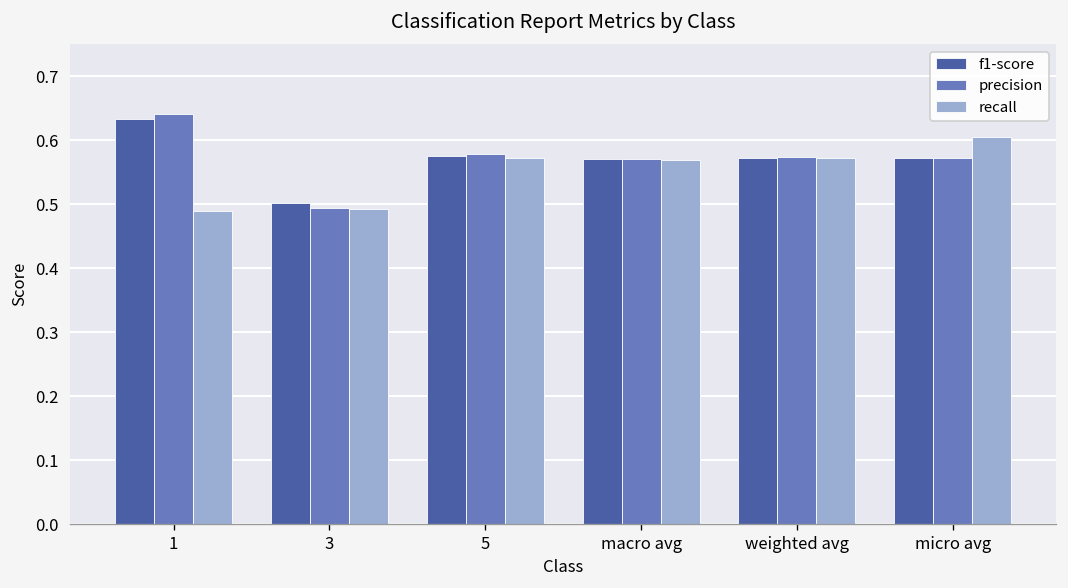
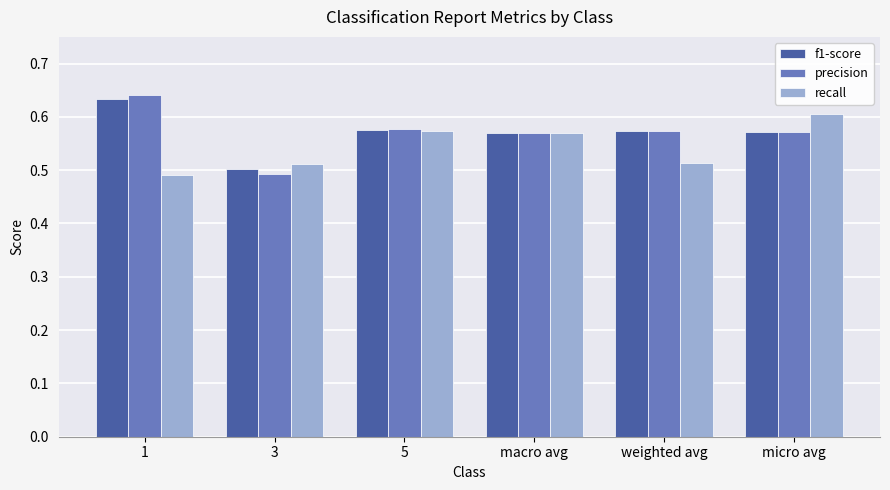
recall, 3: 0.49 -> 0.51
recall, weighted avg: 0.57 -> 0.51
